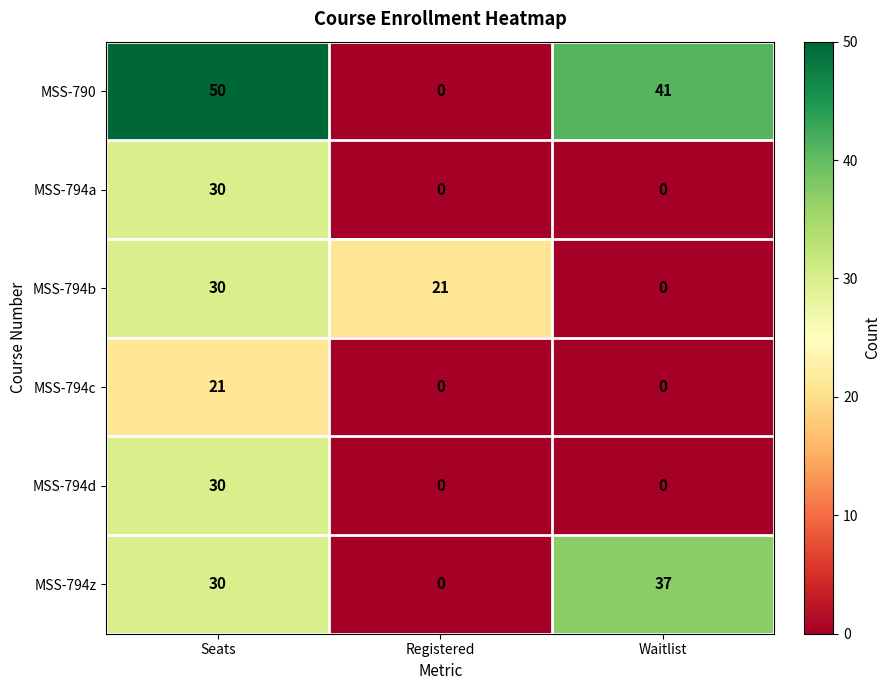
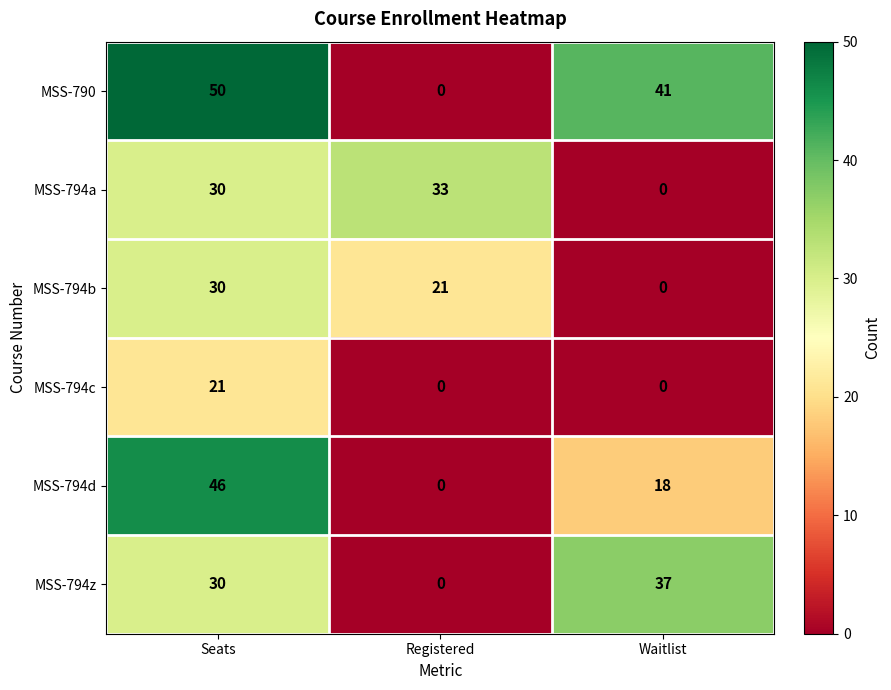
MSS-794a, Registered: 0 -> 33
MSS-794d, Seats: 30 -> 46
MSS-794d, Waitlist: 0 -> 18
